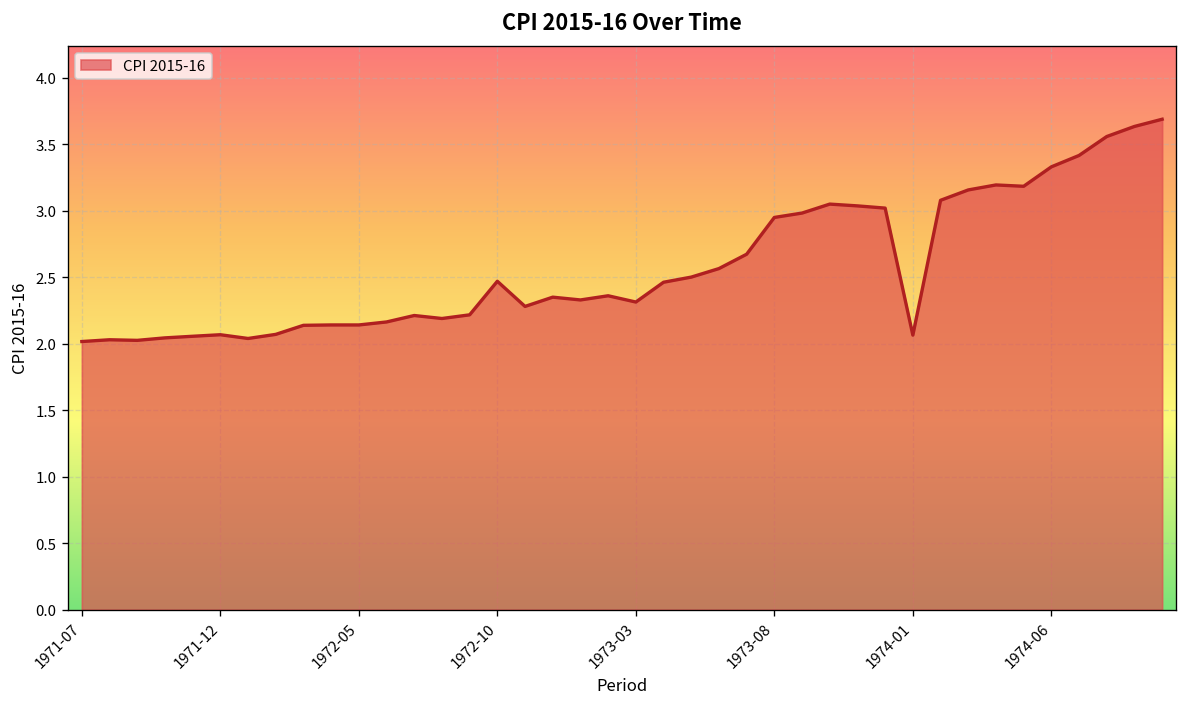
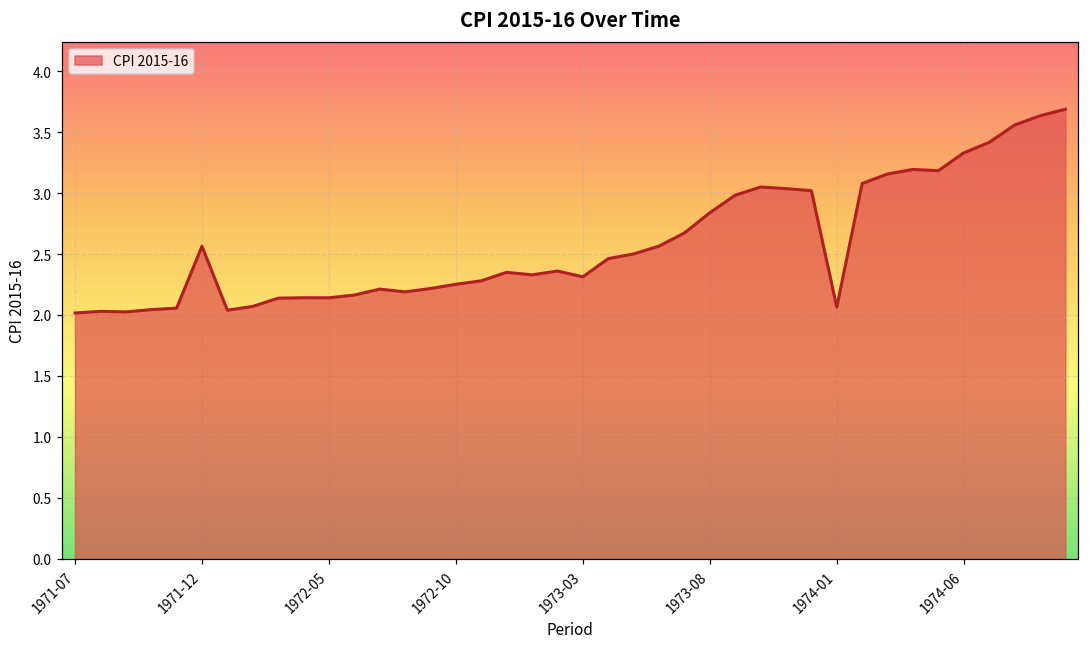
1971-12: 2.07 -> 2.56
1972-10: 2.47 -> 2.25
1973-08: 2.95 -> 2.84
